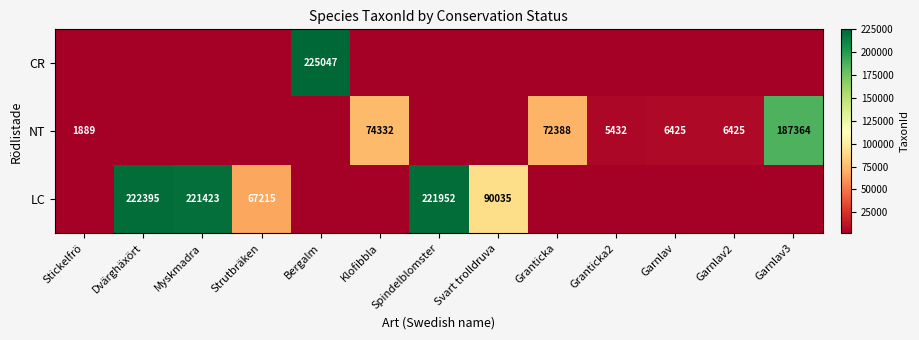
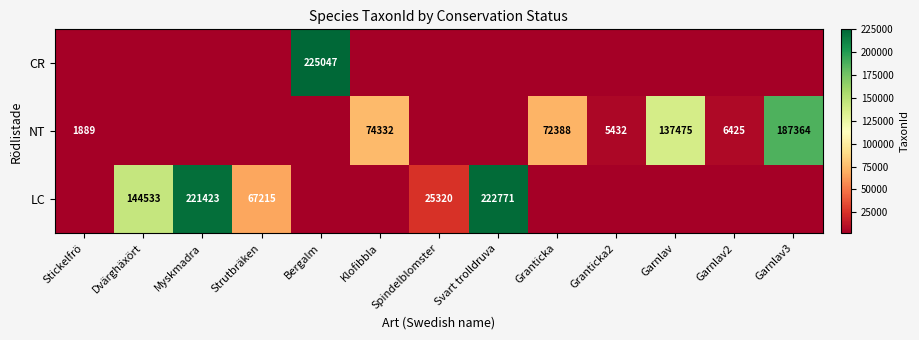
NT, Garnlav: 6425 -> 137475
LC, Dvärghäxört: 222395 -> 144533
LC, Spindelblomster: 221952 -> 25320
LC, Svart trolldruva: 90035 -> 222771
